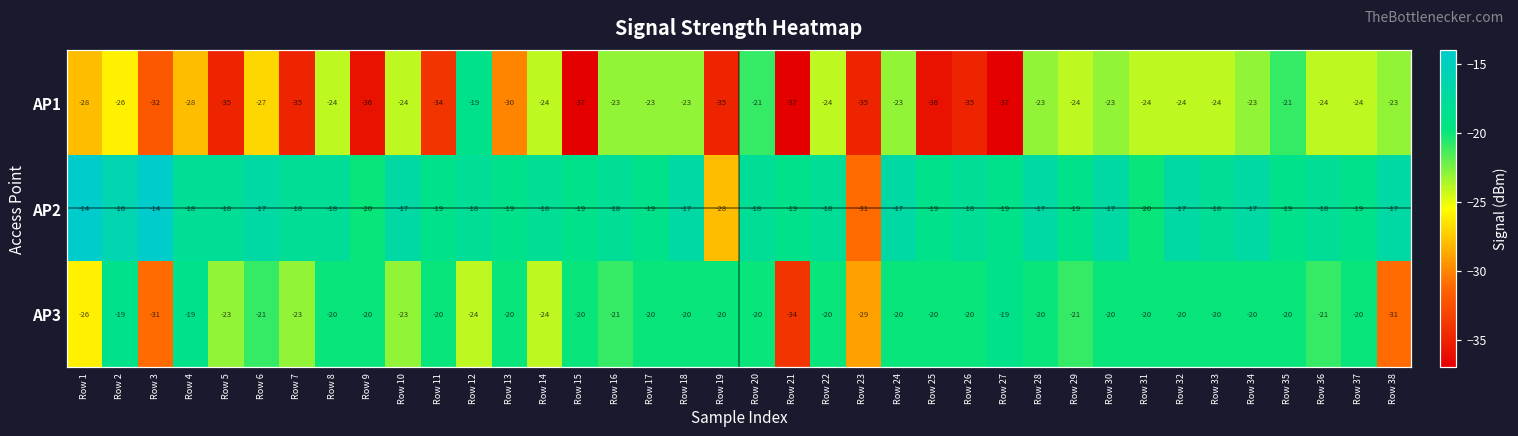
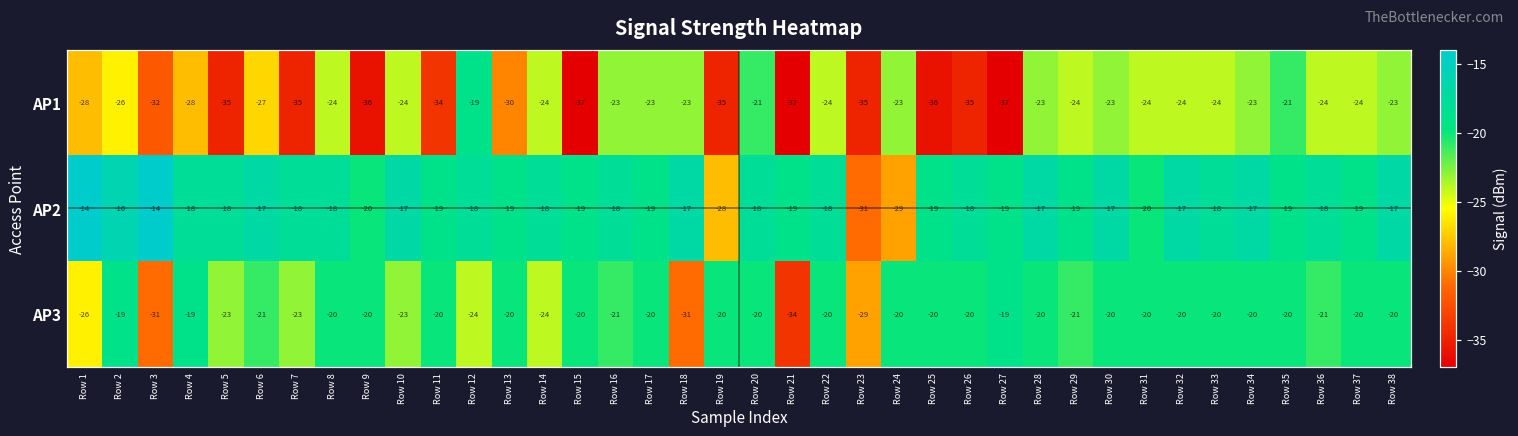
AP2, Row 24: -17 -> -29
AP3, Row 18: -20 -> -31
AP3, Row 38: -31 -> -20
